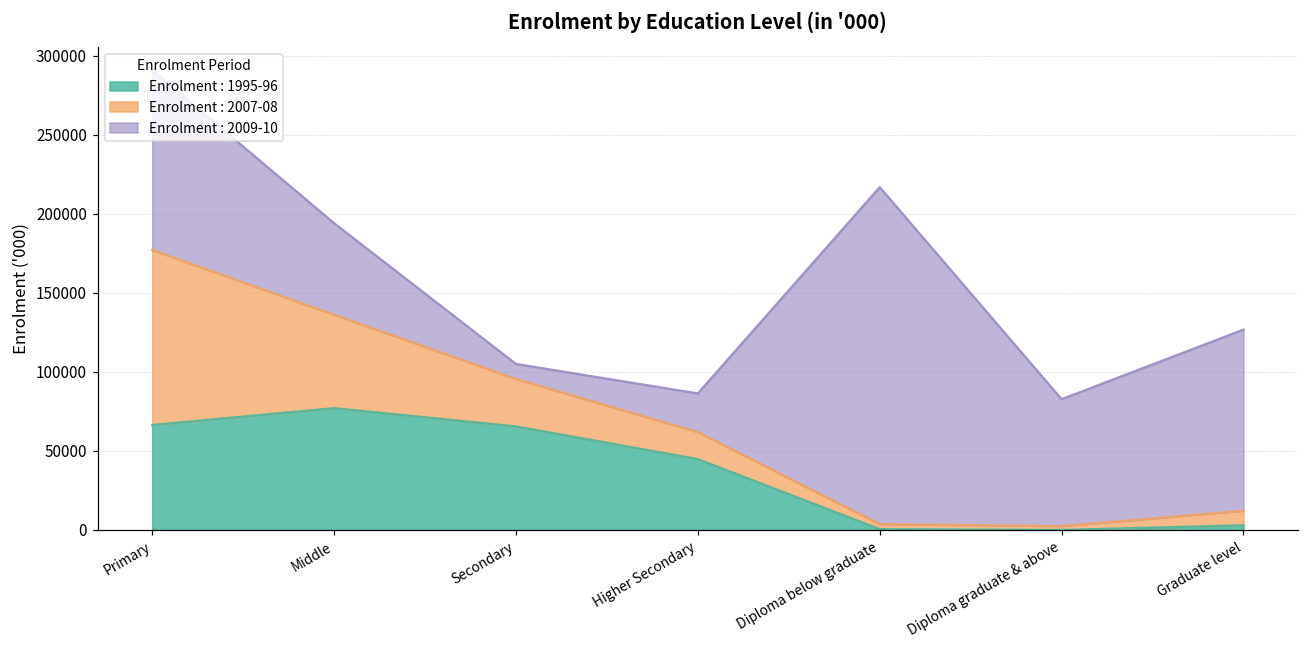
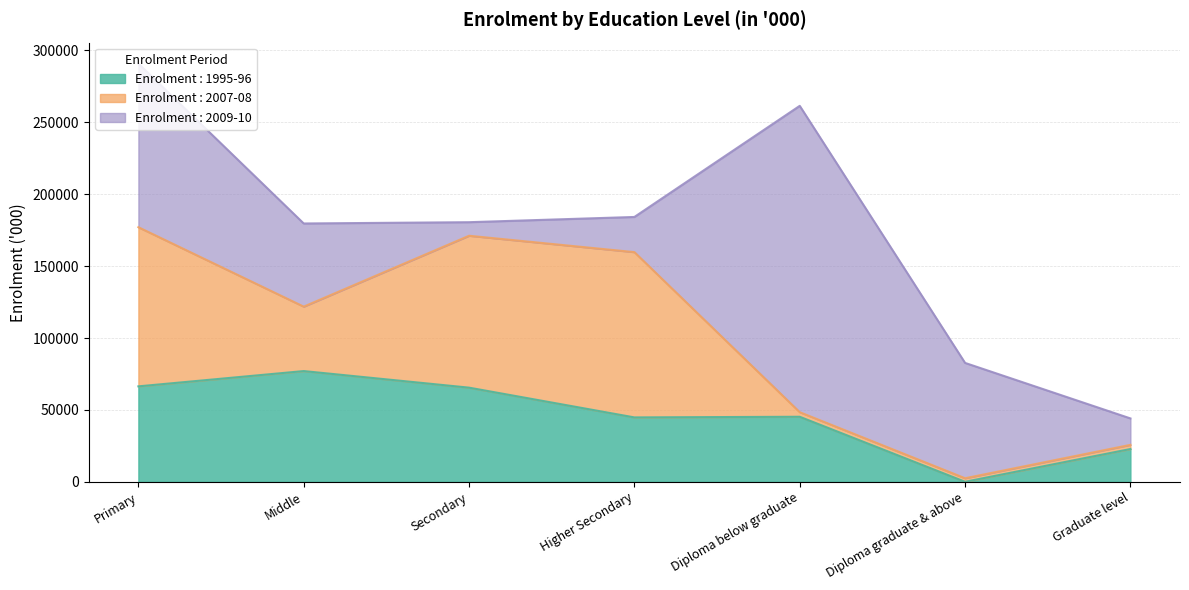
Enrolment : 2007-08, Middle: 59000 -> 45000
Enrolment : 2007-08, Secondary: 30000 -> 106000
Enrolment : 2007-08, Higher Secondary: 17000 -> 115000
Enrolment : 1995-96, Diploma below graduate: 0 -> 45000
Enrolment : 1995-96, Graduate level: 3000 -> 23000
Enrolment : 2007-08, Graduate level: 9000 -> 3000
Enrolment : 2009-10, Graduate level: 115000 -> 18000
